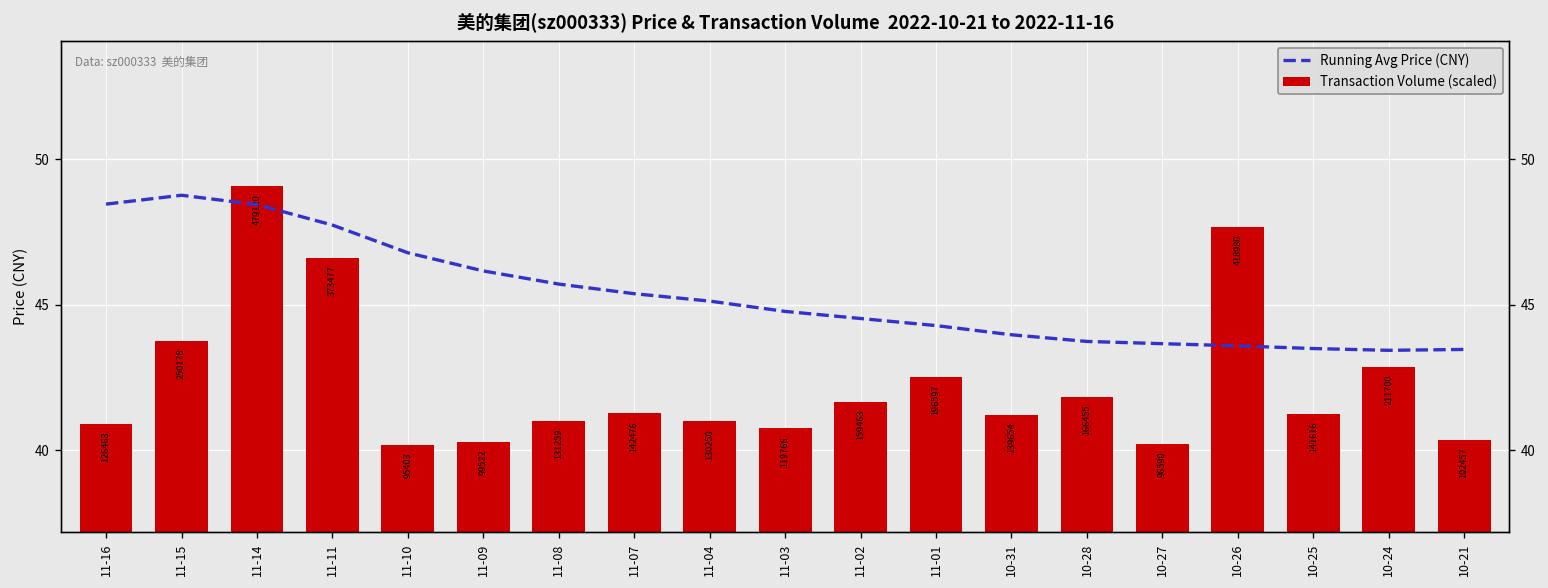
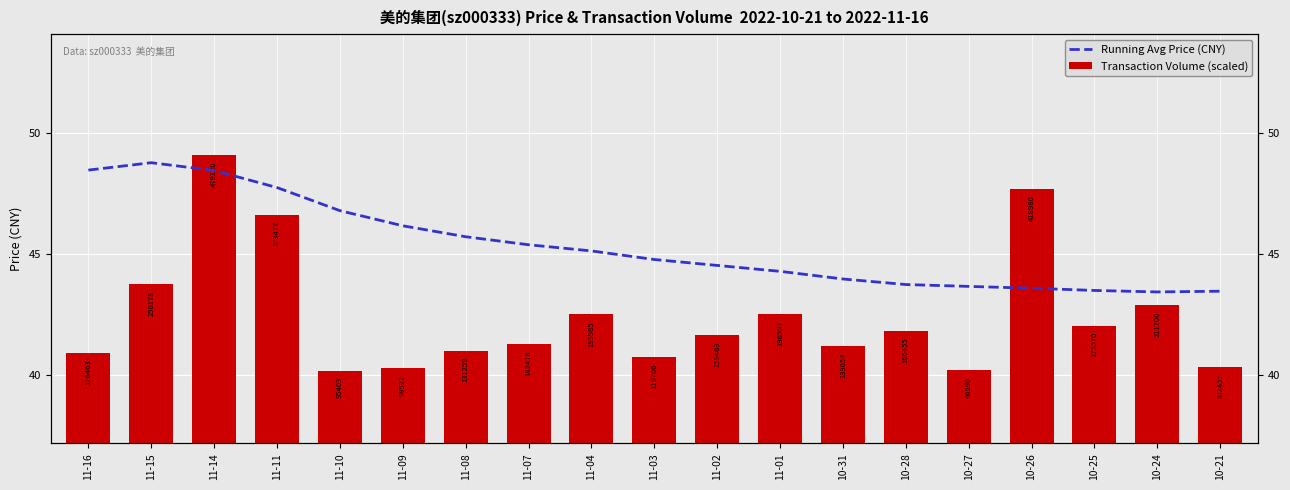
Transaction Volume (scaled), 11-04: 130250 -> 195585
Transaction Volume (scaled), 10-25: 141616 -> 175570
